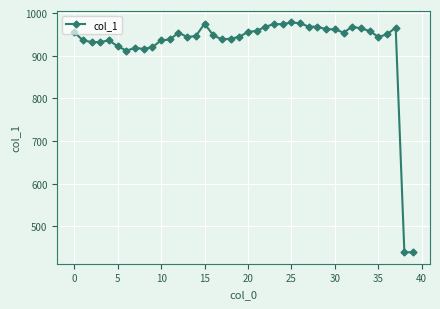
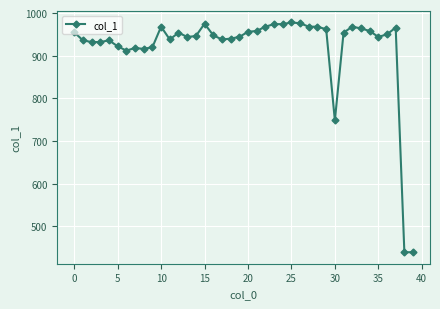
10: 940 -> 970
30: 960 -> 750
